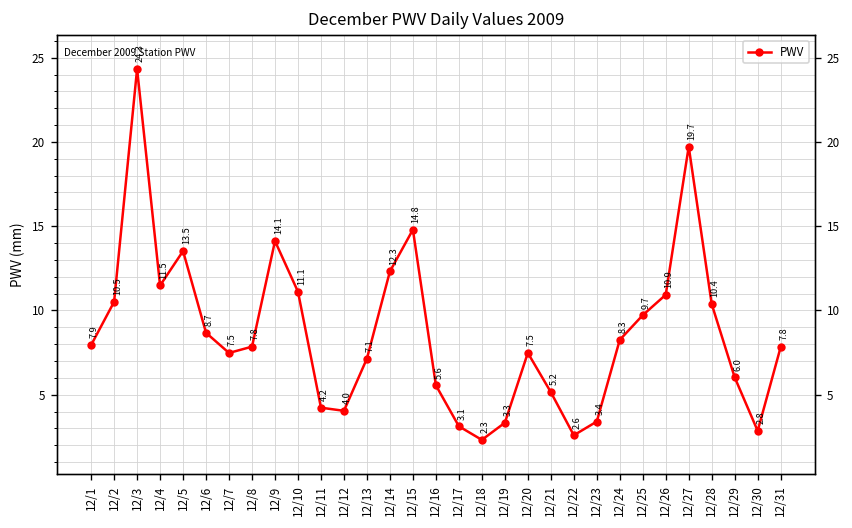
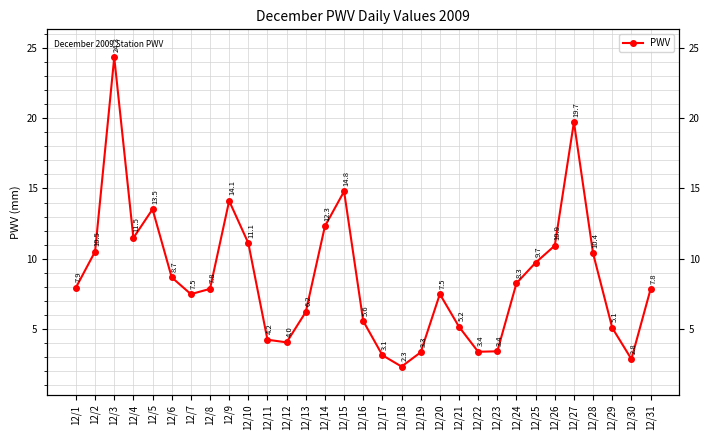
12/13: 7.1 -> 6.2
12/22: 2.6 -> 3.4
12/29: 6.0 -> 5.1
